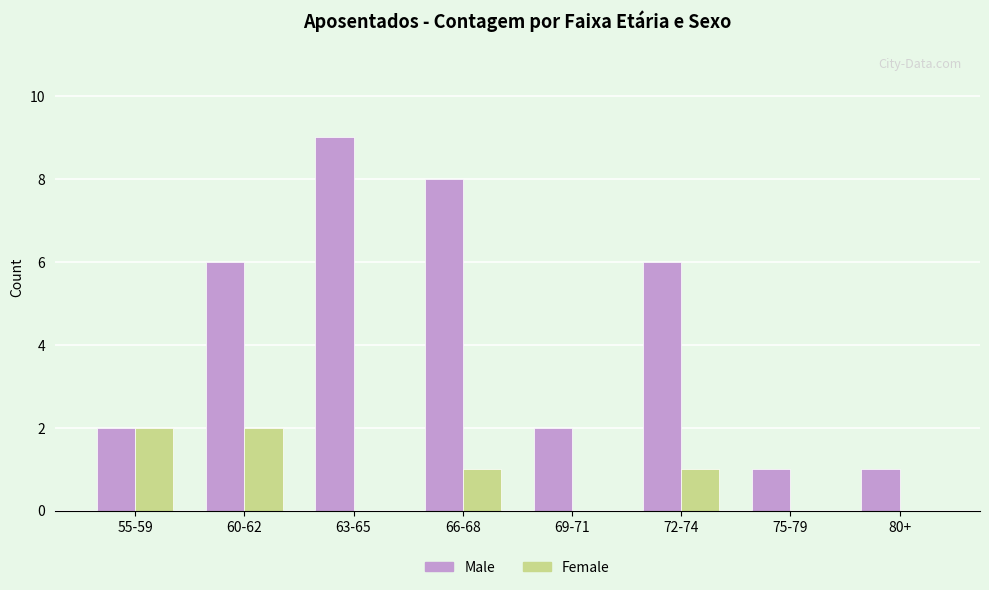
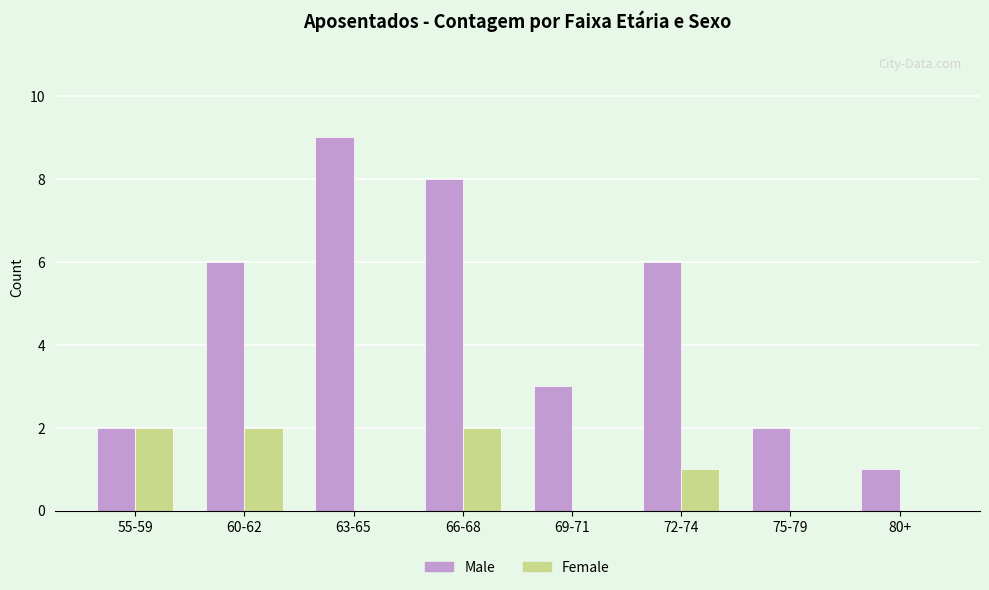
Female, 66-68: 1 -> 2
Male, 69-71: 2 -> 3
Male, 75-79: 1 -> 2
